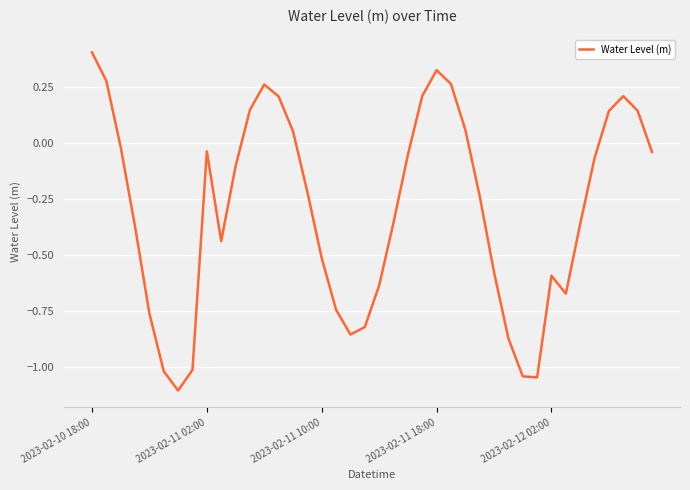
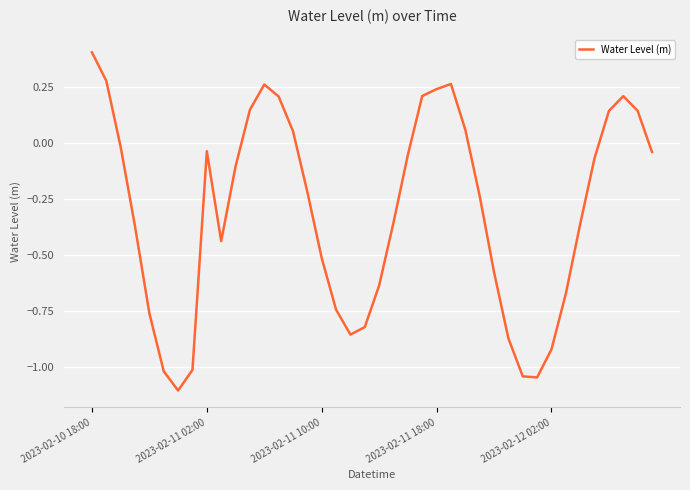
2023-02-11 18:00: 0.33 -> 0.24
2023-02-12 02:00: -0.59 -> -0.92
